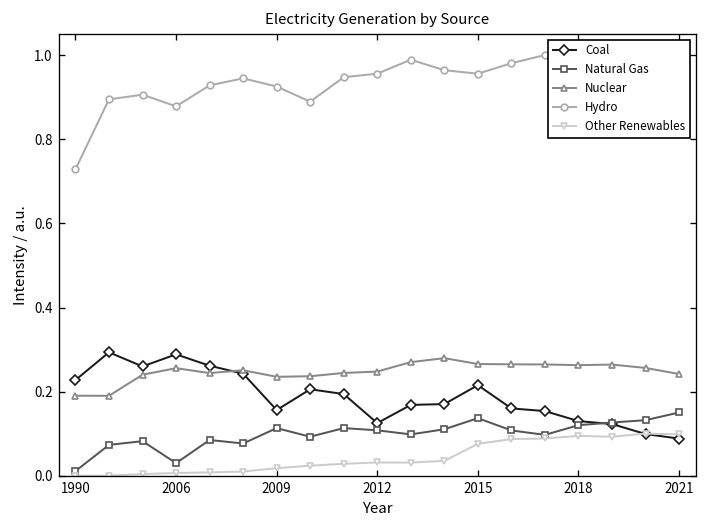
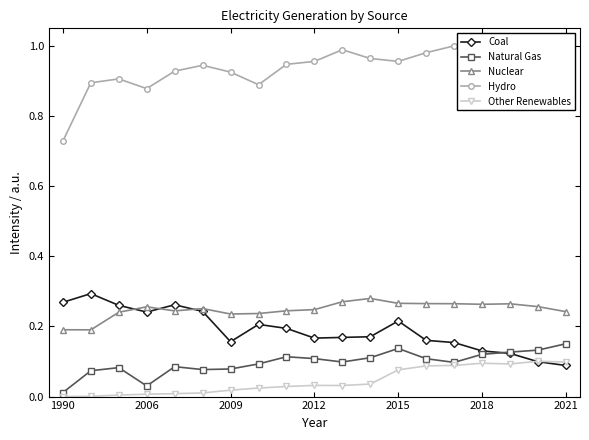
Coal, 1990: 0.23 -> 0.27
Coal, 2006: 0.29 -> 0.24
Natural Gas, 2009: 0.11 -> 0.08
Coal, 2012: 0.13 -> 0.17
